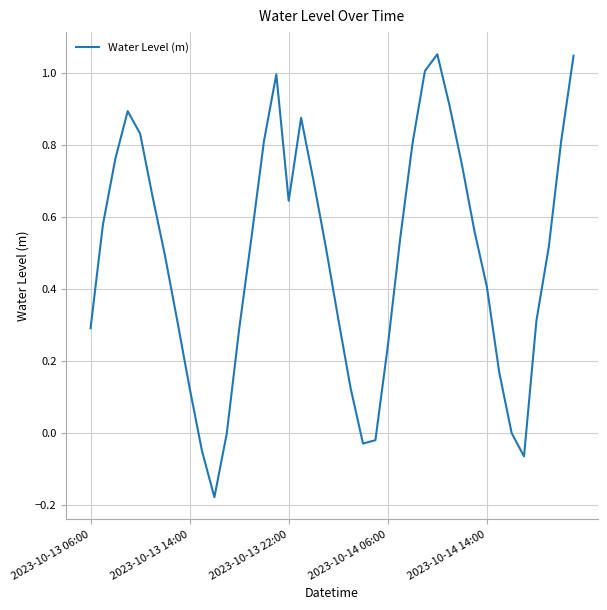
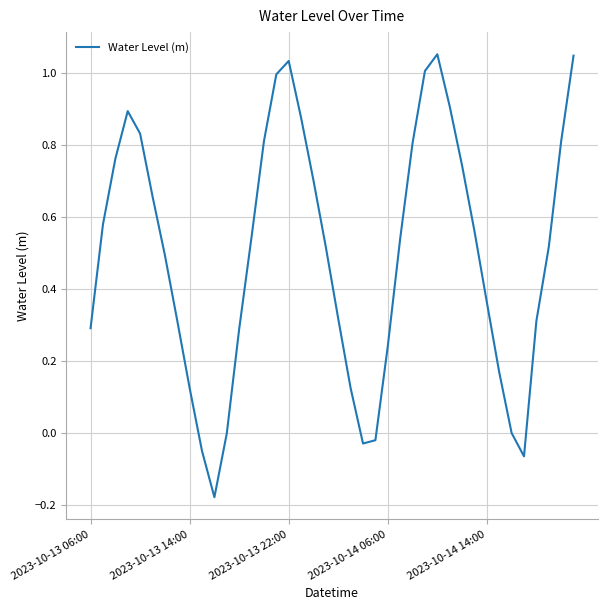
2023-10-13 22:00: 0.64 -> 1.03
2023-10-14 14:00: 0.41 -> 0.36
